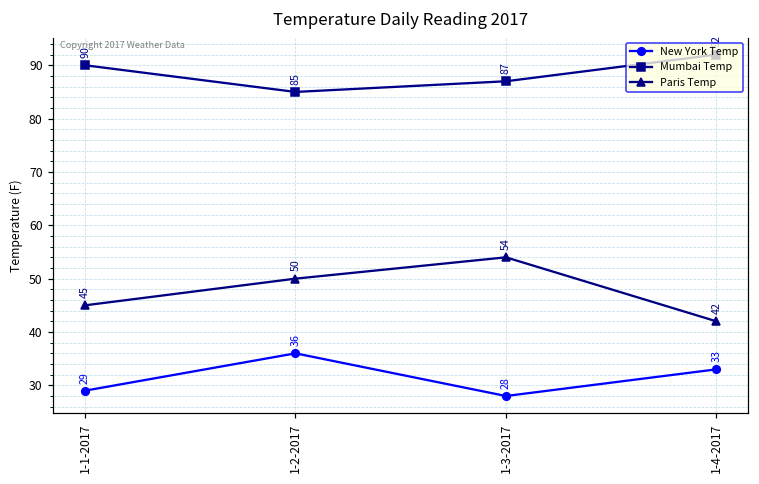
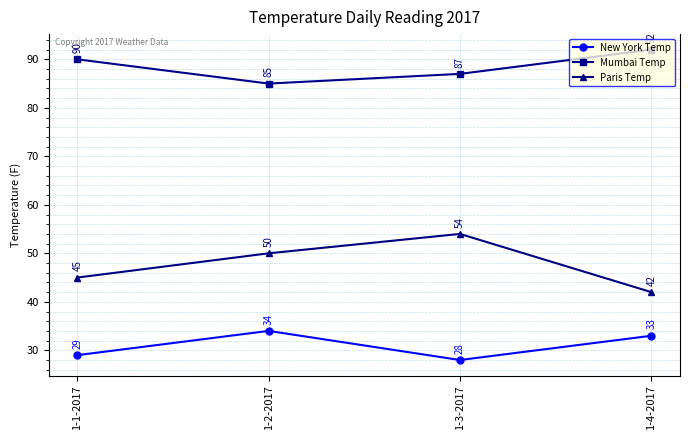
New York Temp, 1-2-2017: 36 -> 34
